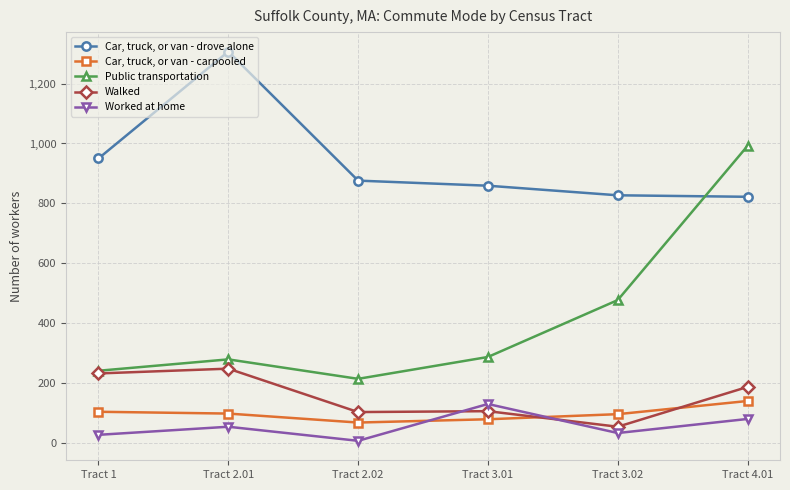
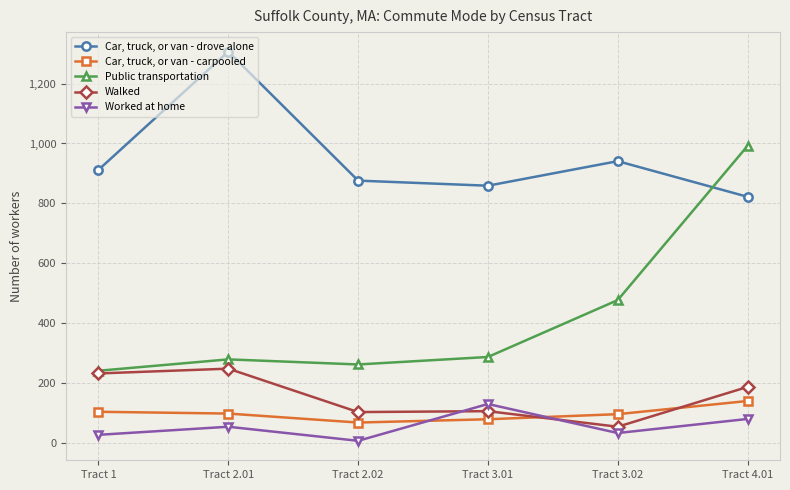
Car, truck, or van - drove alone, Tract 1: 950 -> 910
Public transportation, Tract 2.02: 210 -> 260
Car, truck, or van - drove alone, Tract 3.02: 830 -> 940
